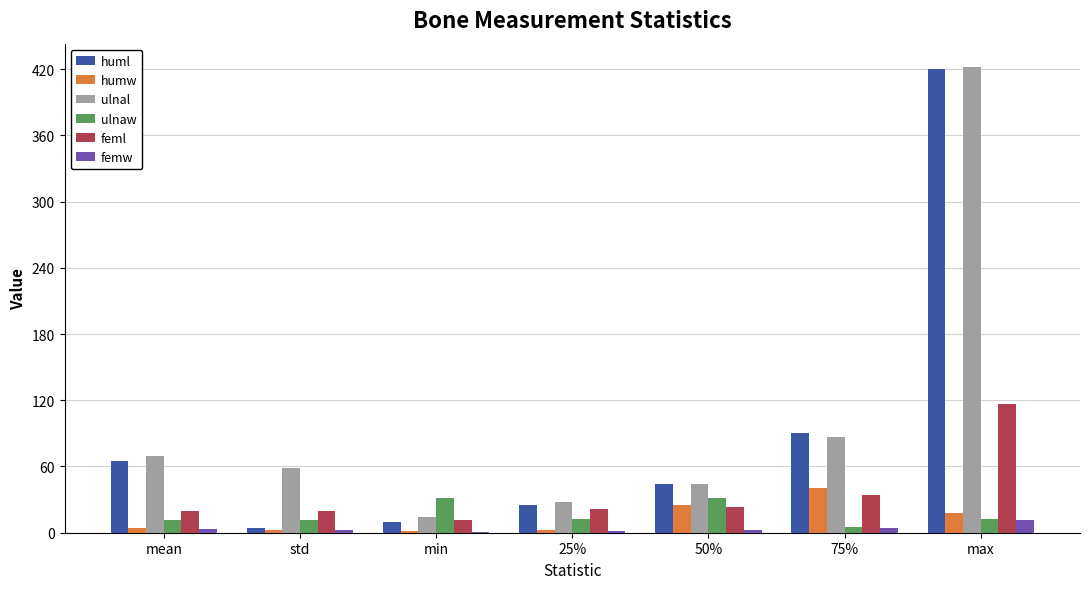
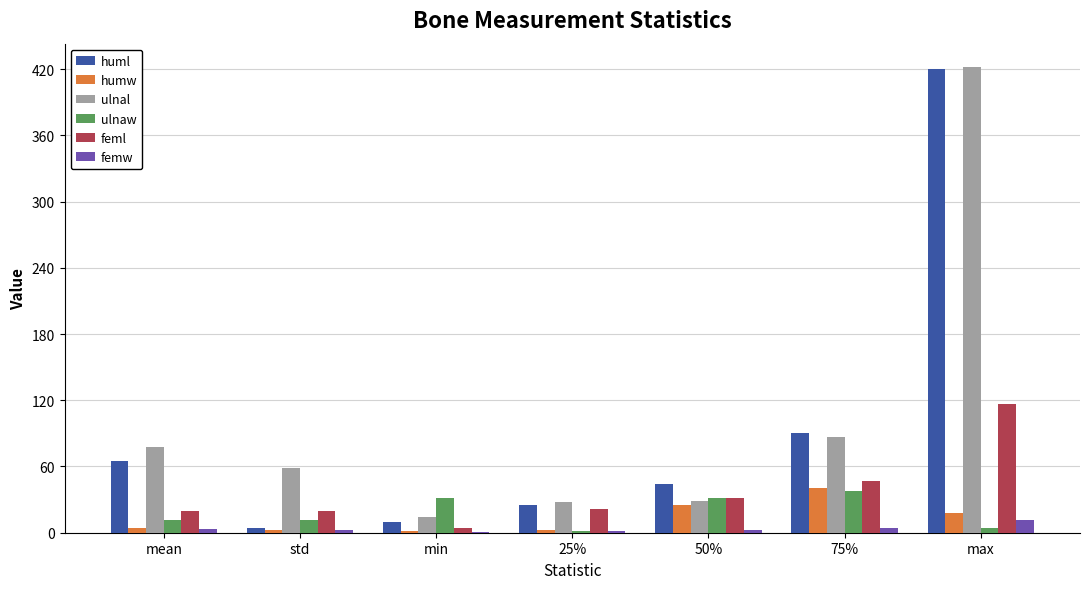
ulnal, mean: 69 -> 77
feml, min: 12 -> 4
ulnaw, 25%: 13 -> 2
ulnal, 50%: 44 -> 29
feml, 50%: 23 -> 31
ulnaw, 75%: 5 -> 38
feml, 75%: 34 -> 47
ulnaw, max: 12 -> 4
